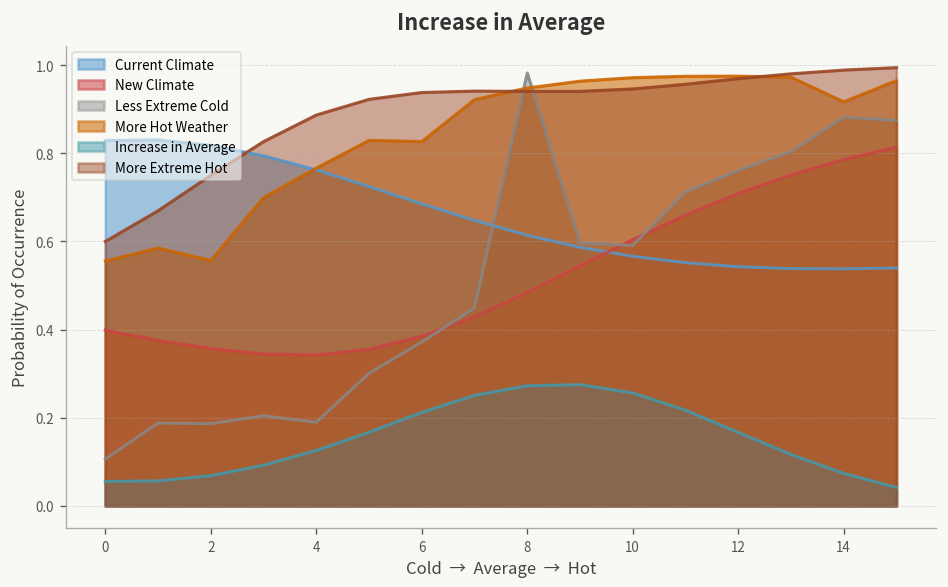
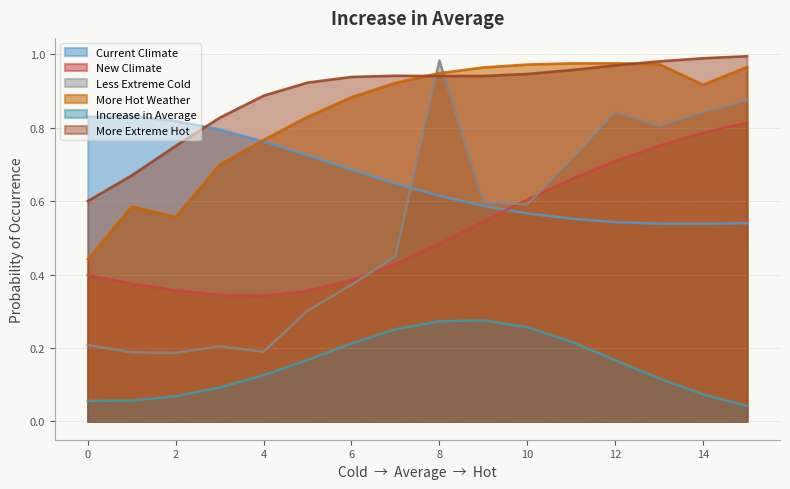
Less Extreme Cold, 0: 0.11 -> 0.21
More Hot Weather, 0: 0.56 -> 0.44
More Hot Weather, 6: 0.83 -> 0.88
Less Extreme Cold, 12: 0.76 -> 0.84
Less Extreme Cold, 14: 0.88 -> 0.84
